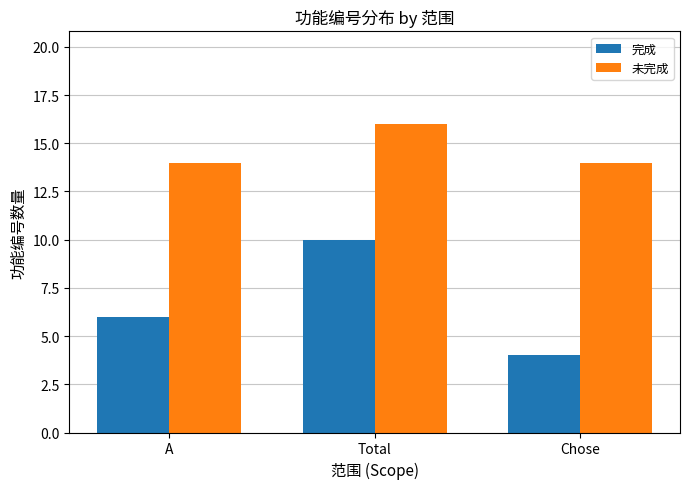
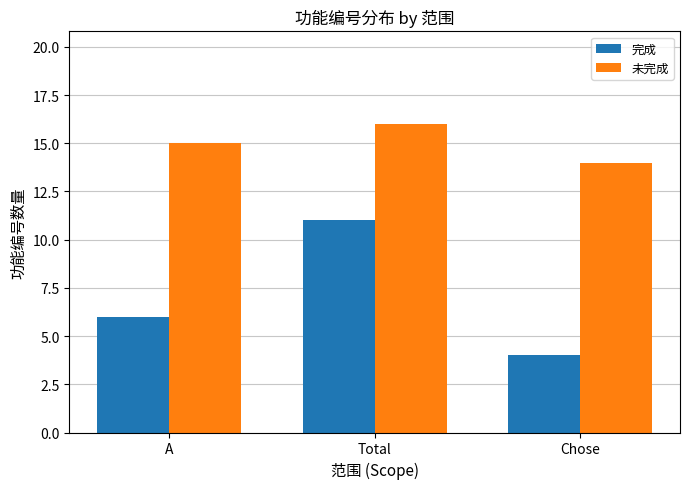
未完成, A: 14 -> 15
完成, Total: 10 -> 11
